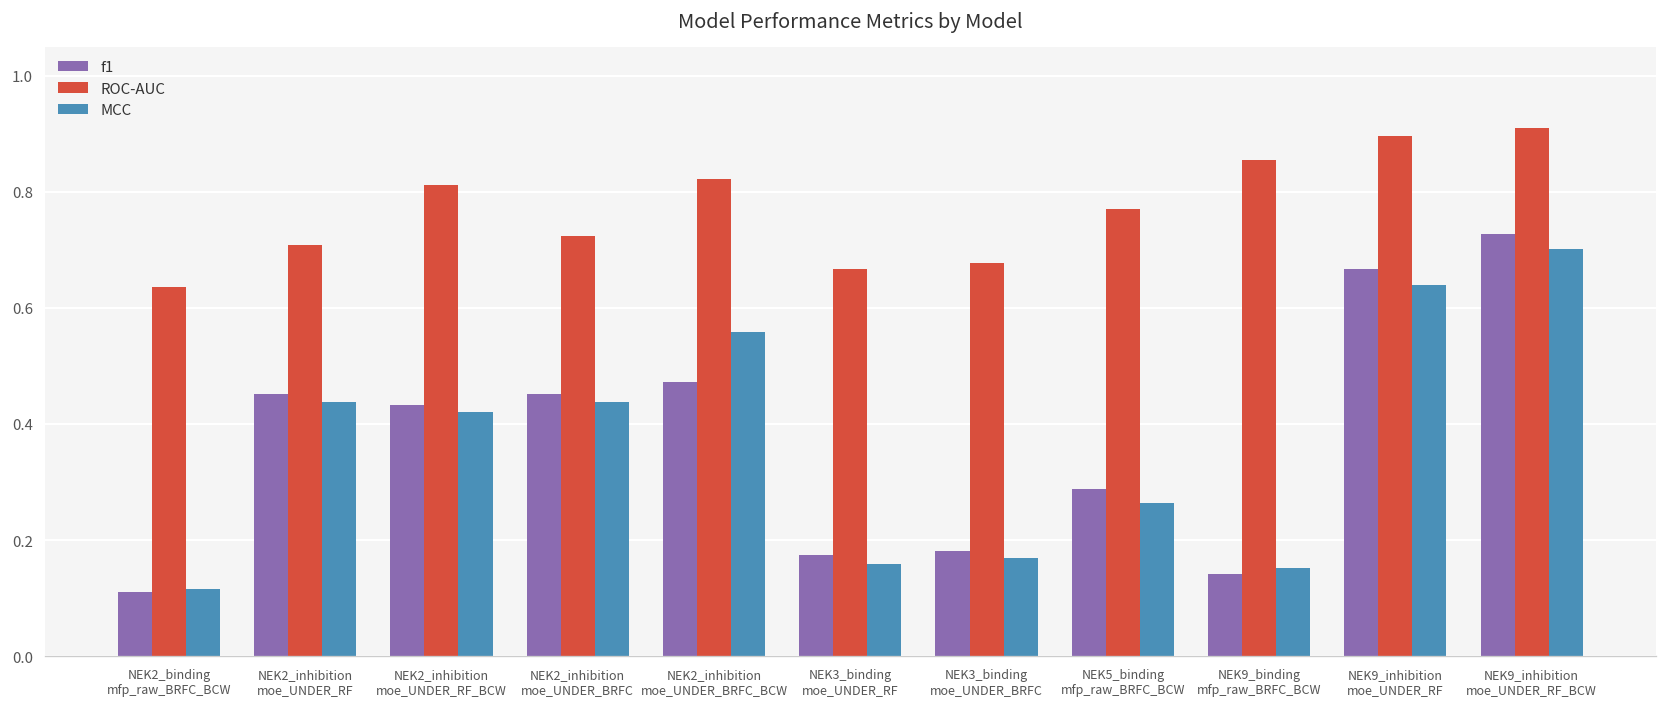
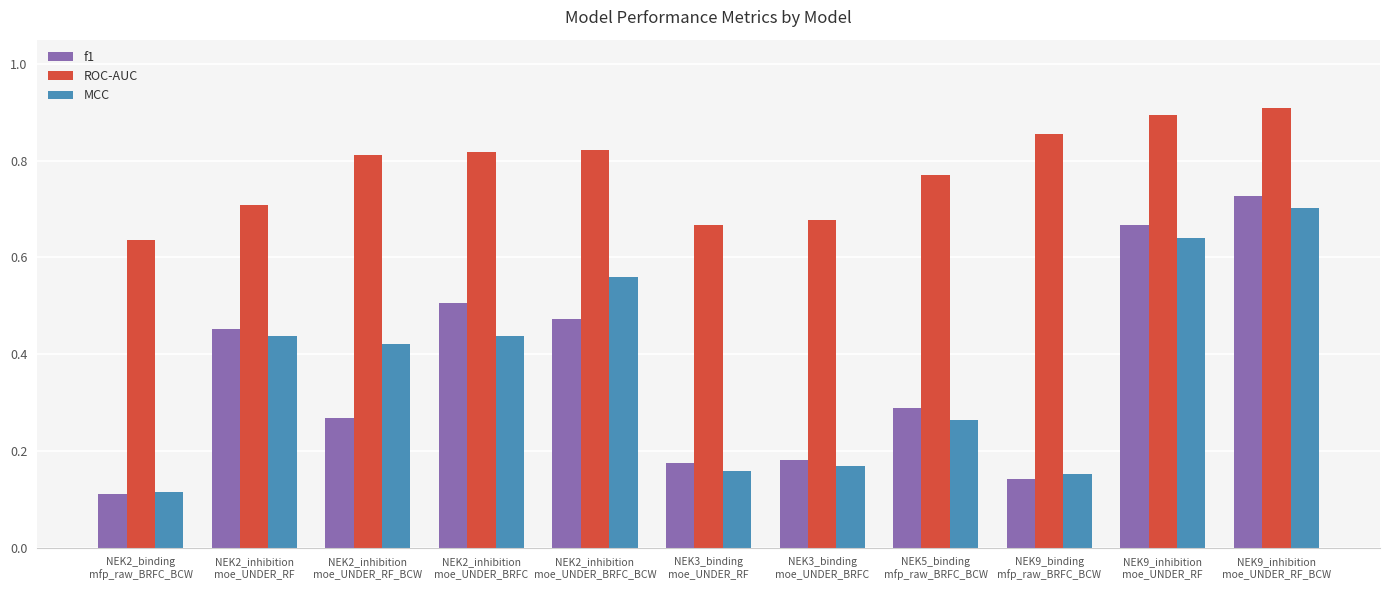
f1, NEK2_inhibition moe_UNDER_RF_BCW: 0.43 -> 0.27
f1, NEK2_inhibition moe_UNDER_BRFC: 0.45 -> 0.50
ROC-AUC, NEK2_inhibition moe_UNDER_BRFC: 0.72 -> 0.82
